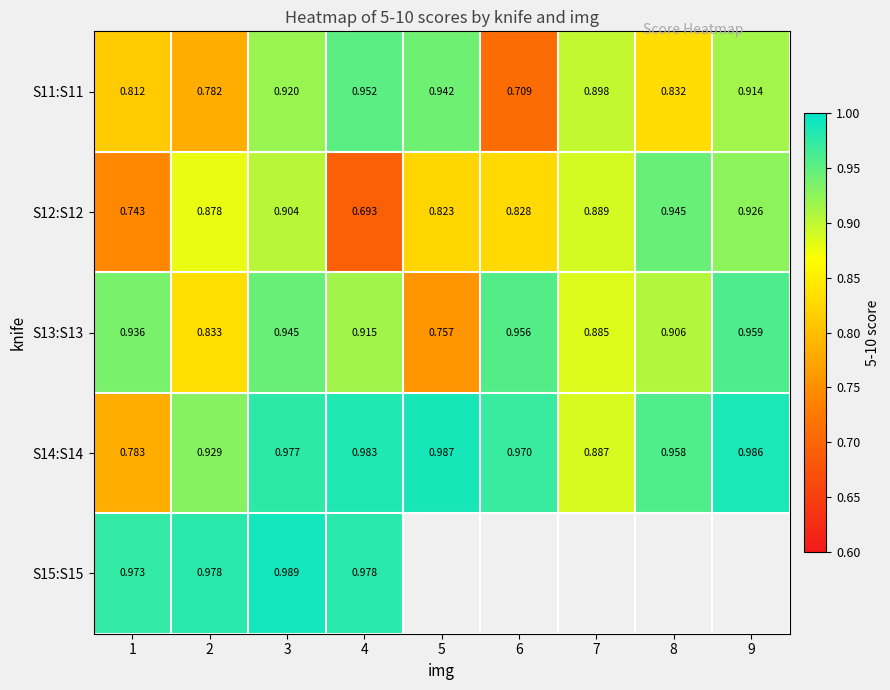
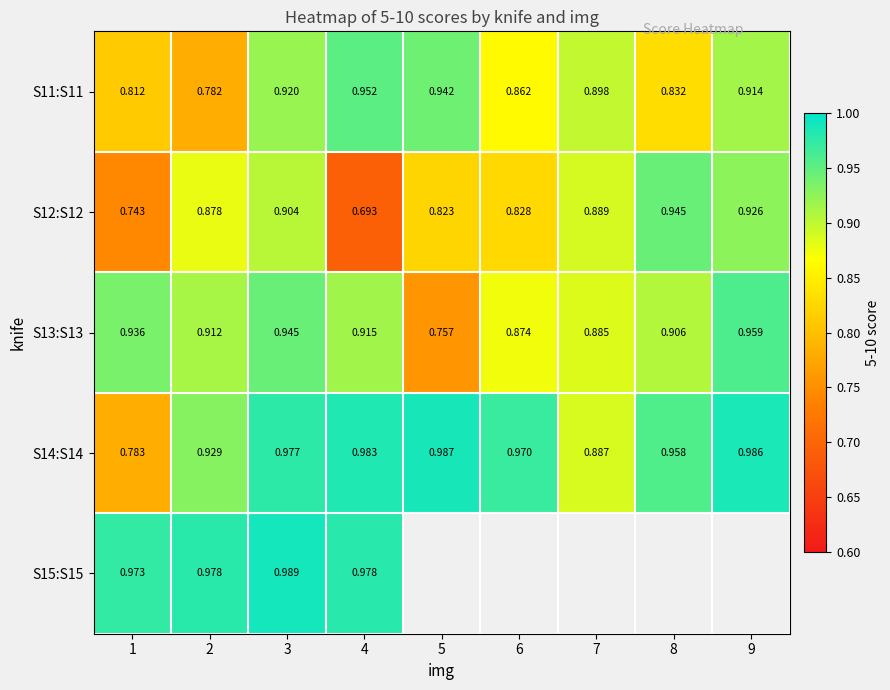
S11:S11, 6: 0.709 -> 0.862
S13:S13, 2: 0.833 -> 0.912
S13:S13, 6: 0.956 -> 0.874
